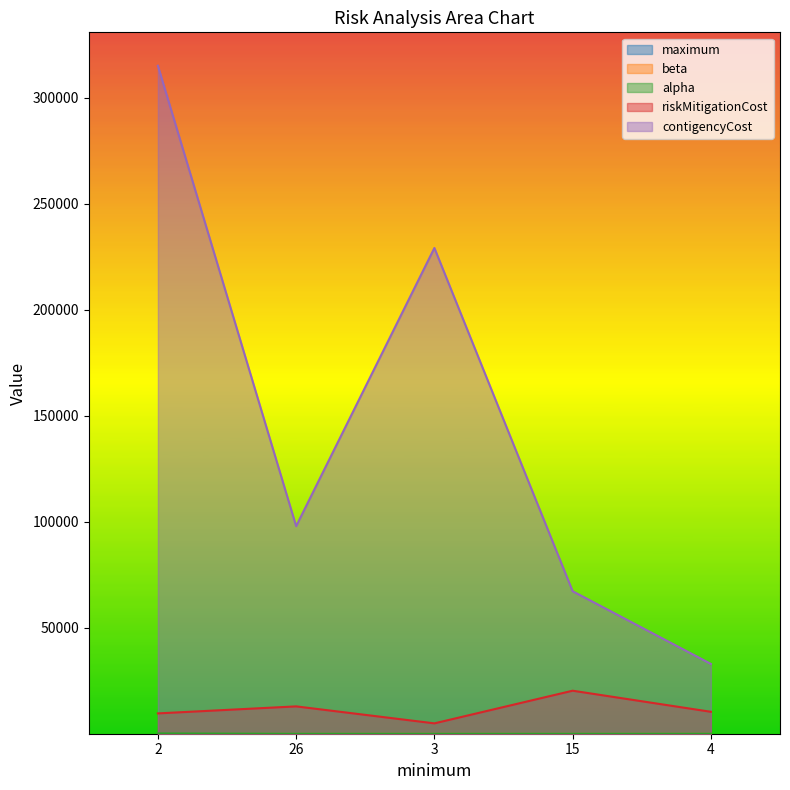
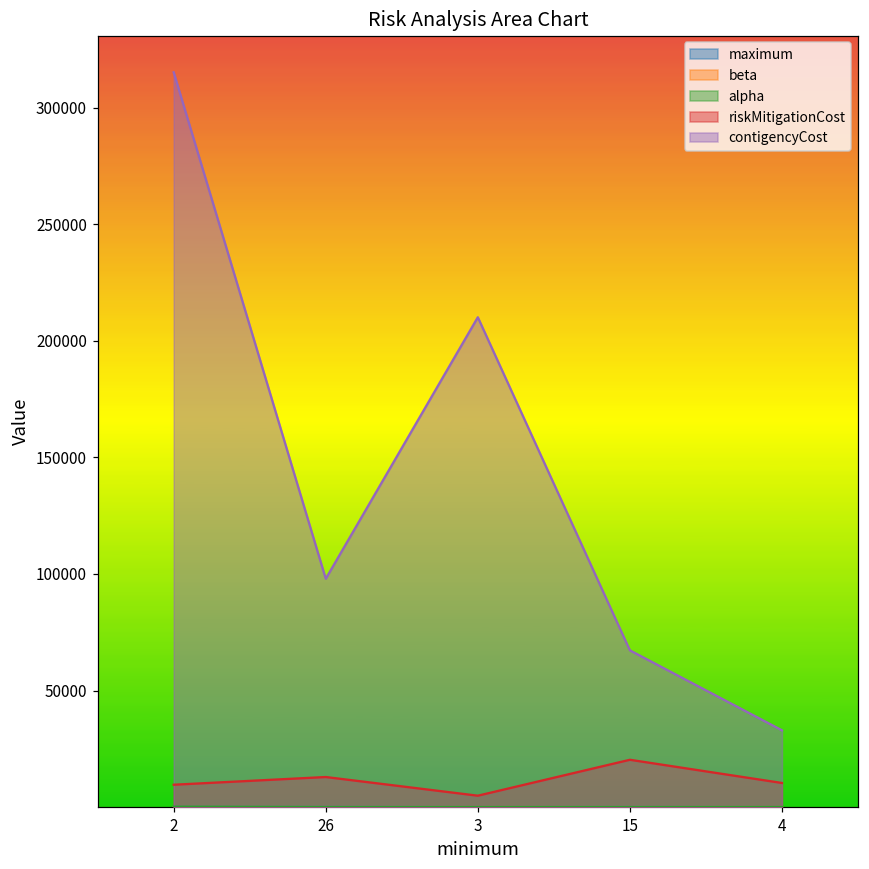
contigencyCost, 3: 229000 -> 210000
